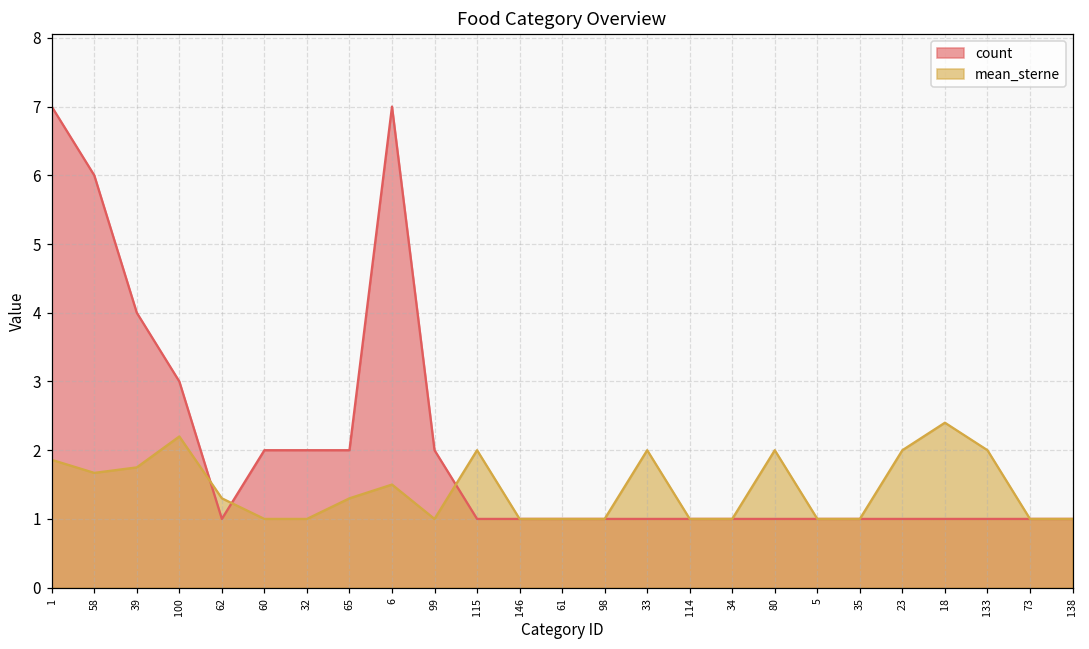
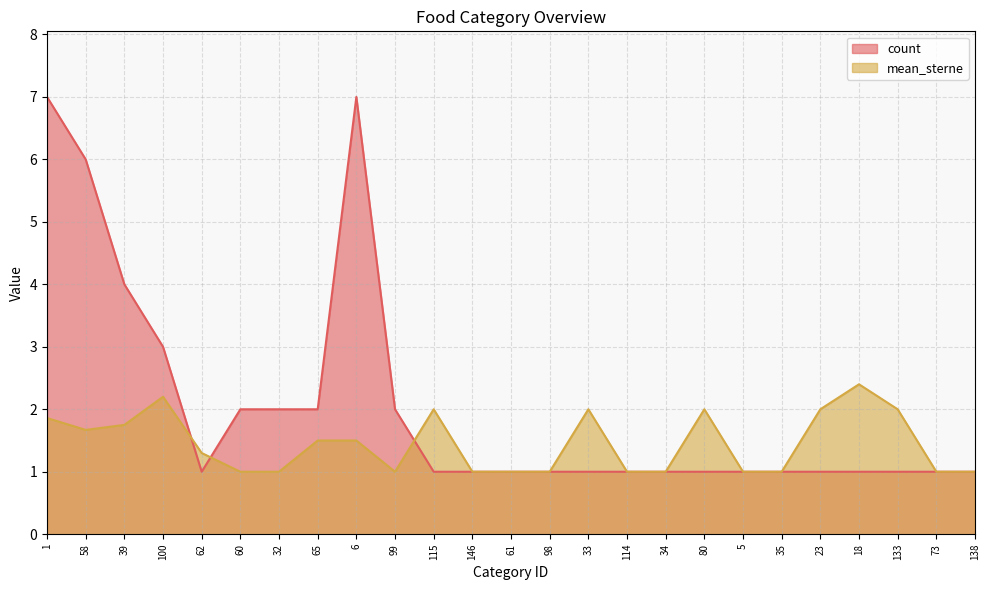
mean_sterne, 65: 1.3 -> 1.5
